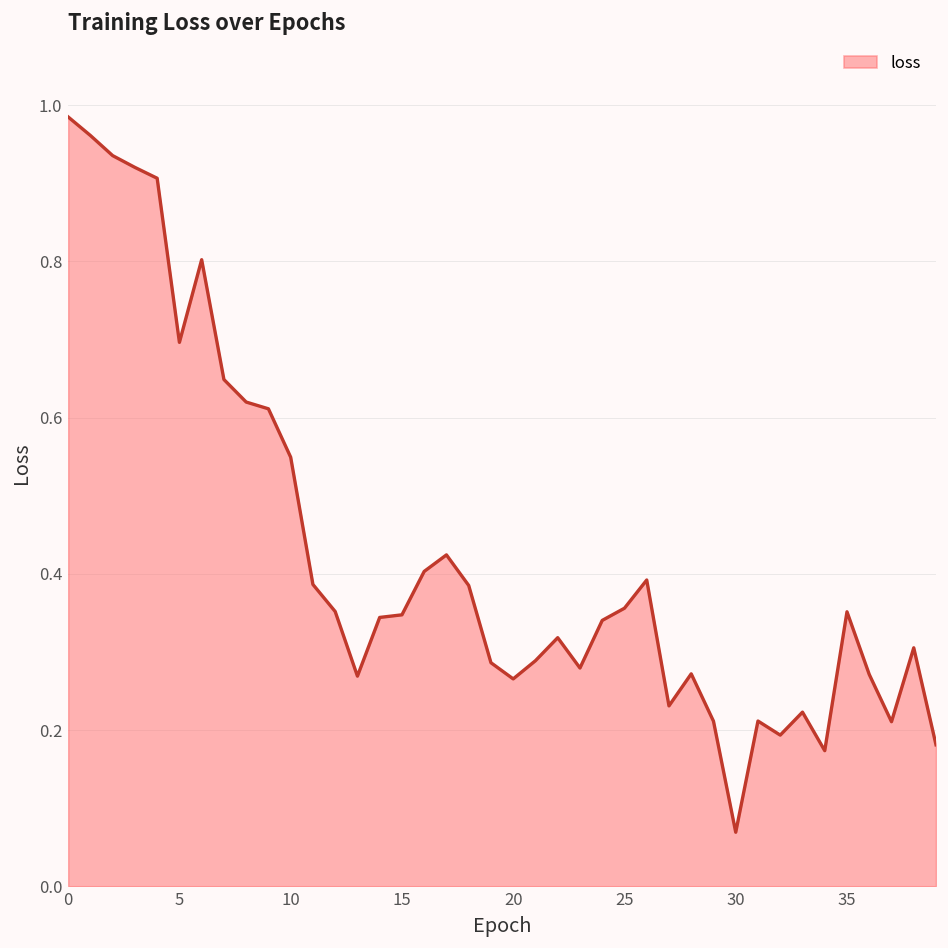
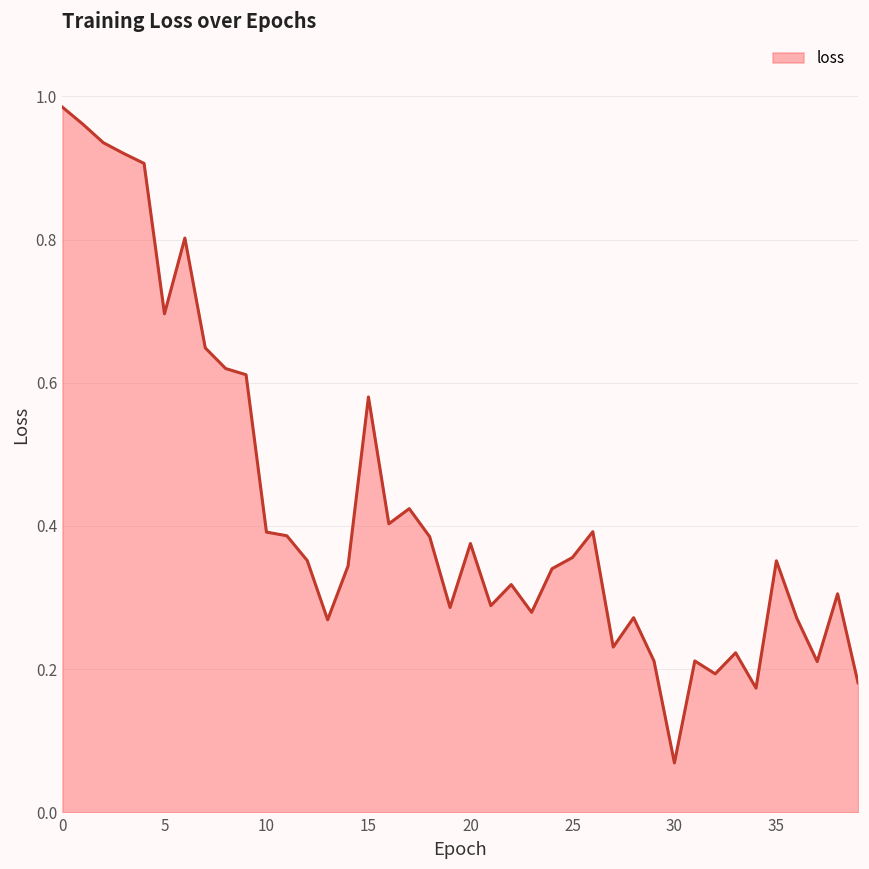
10: 0.55 -> 0.39
15: 0.35 -> 0.58
20: 0.27 -> 0.38
